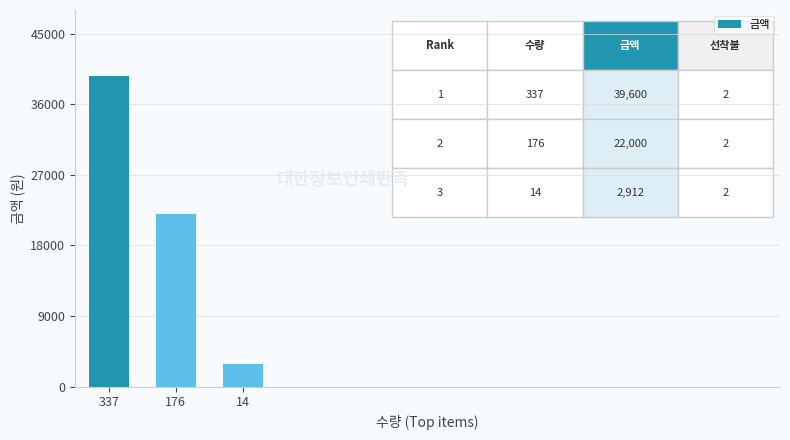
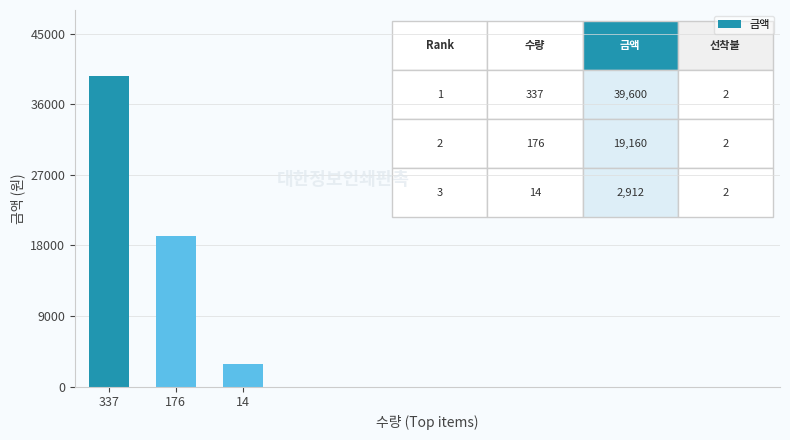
176: 22,000 -> 19,160
